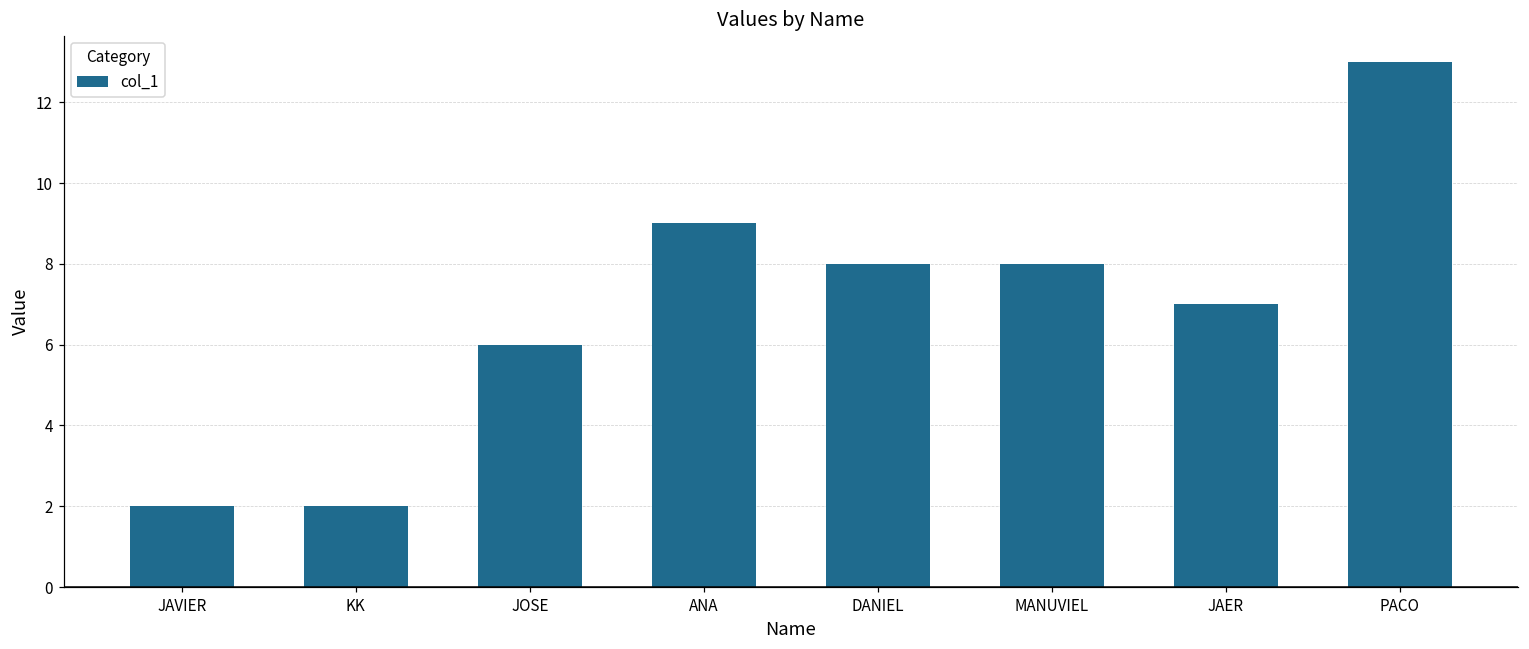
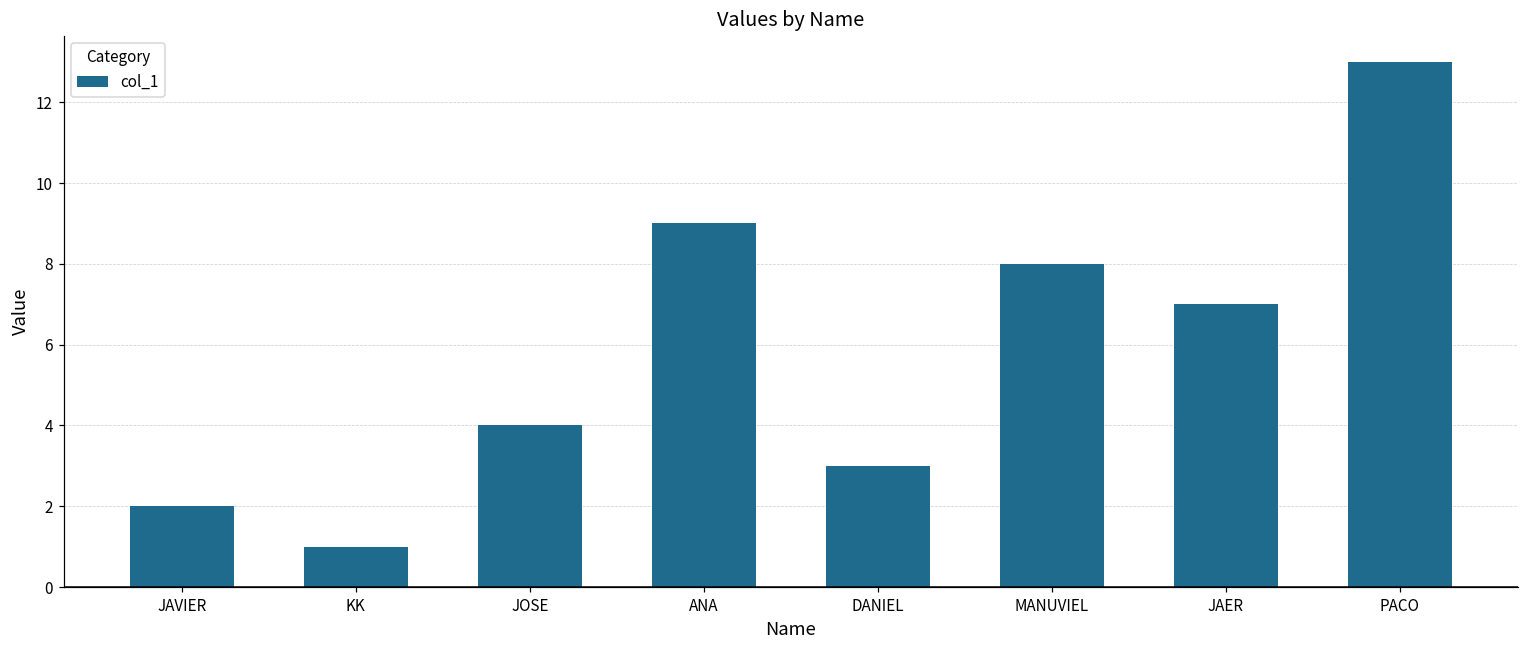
KK: 2 -> 1
JOSE: 6 -> 4
DANIEL: 8 -> 3
